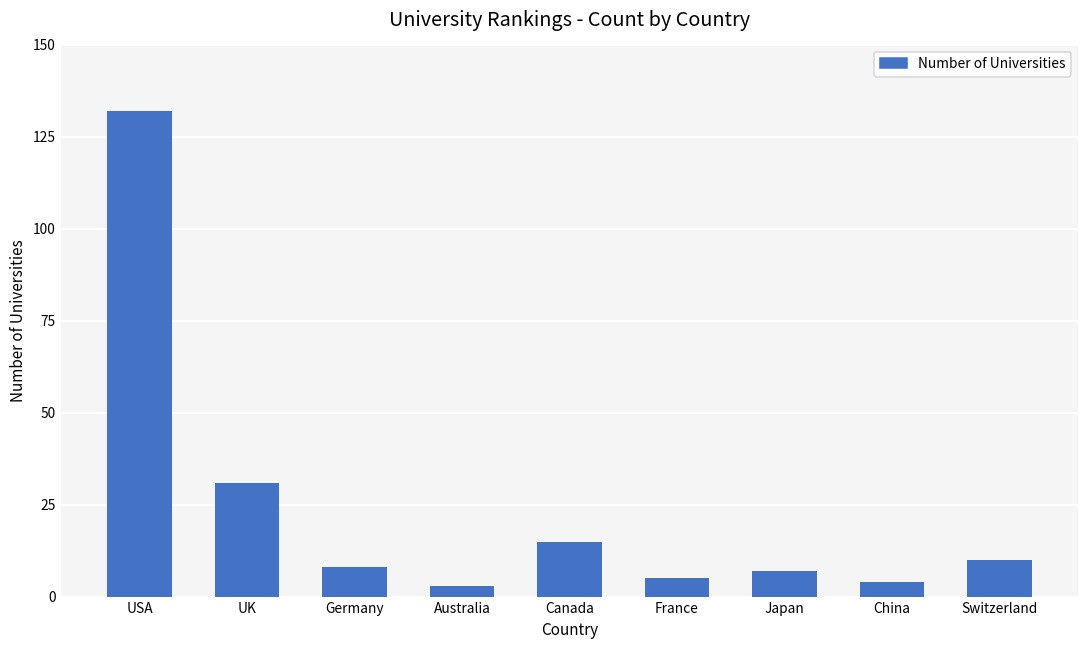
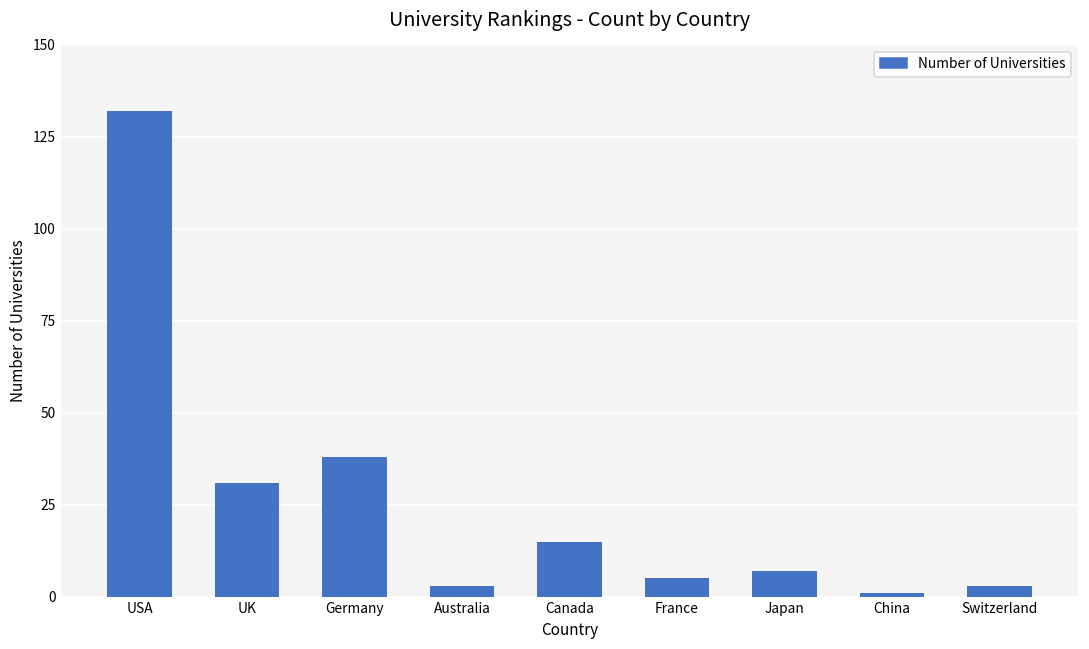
Germany: 8 -> 38
China: 4 -> 1
Switzerland: 10 -> 3
